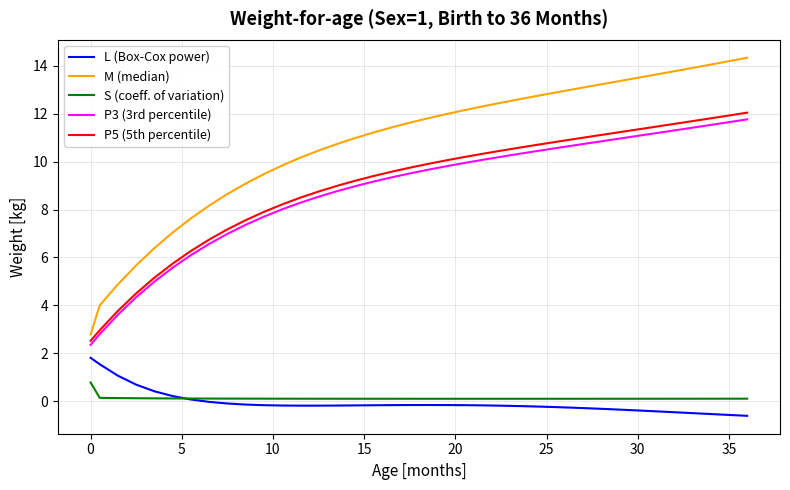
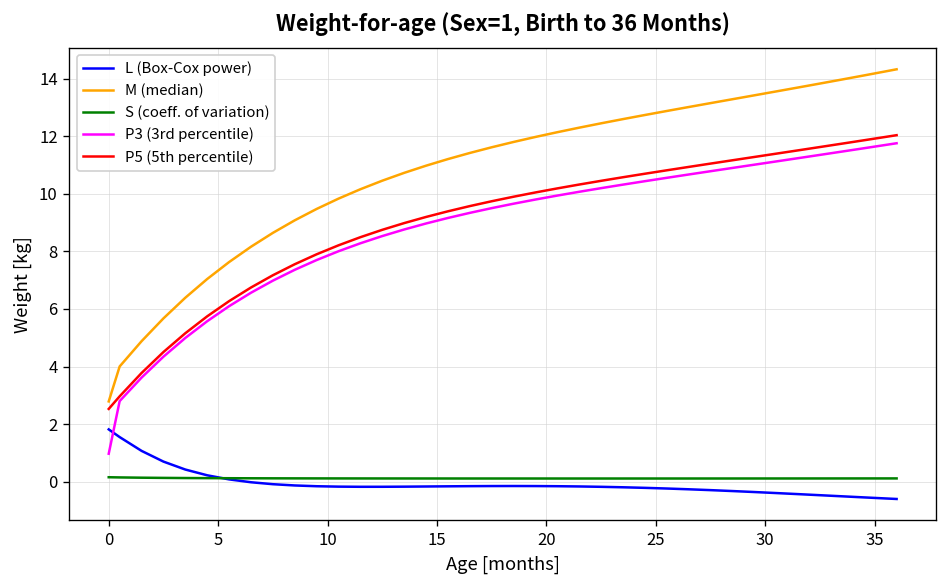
S (coeff. of variation), 0: 0.8 -> 0.2
P3 (3rd percentile), 0: 2.4 -> 1.0
